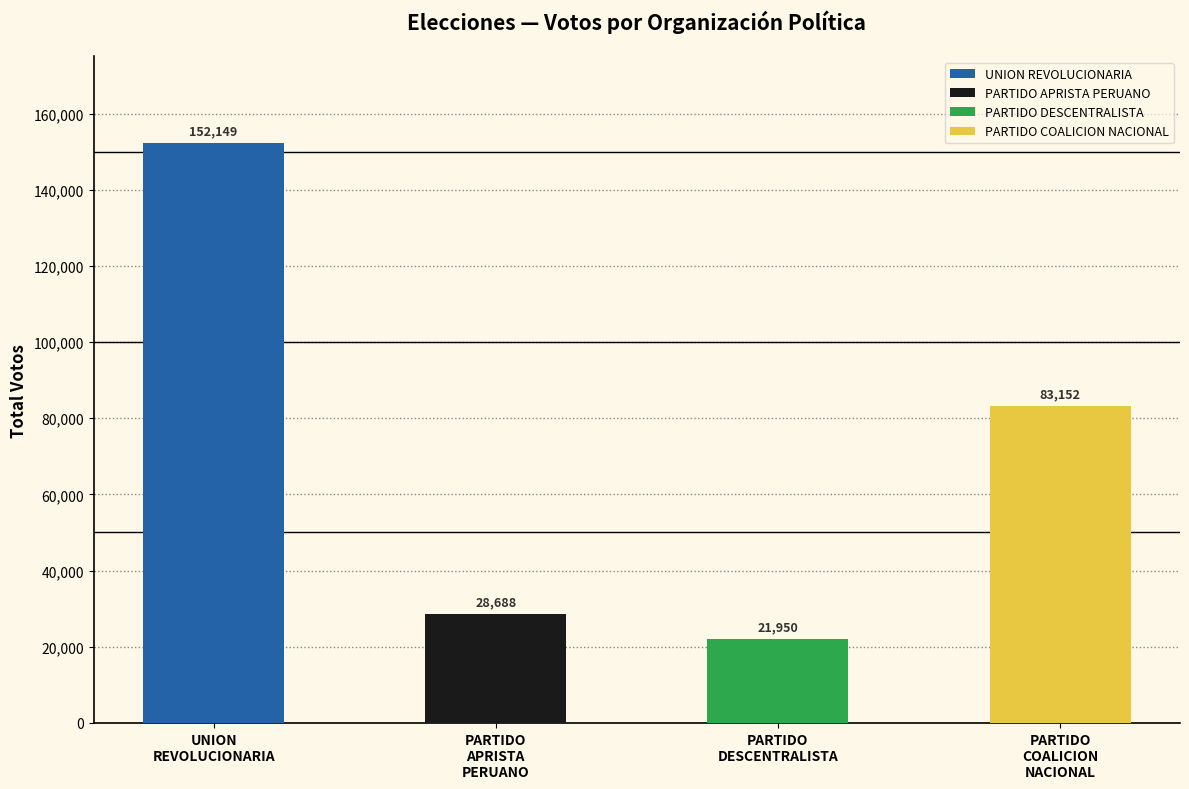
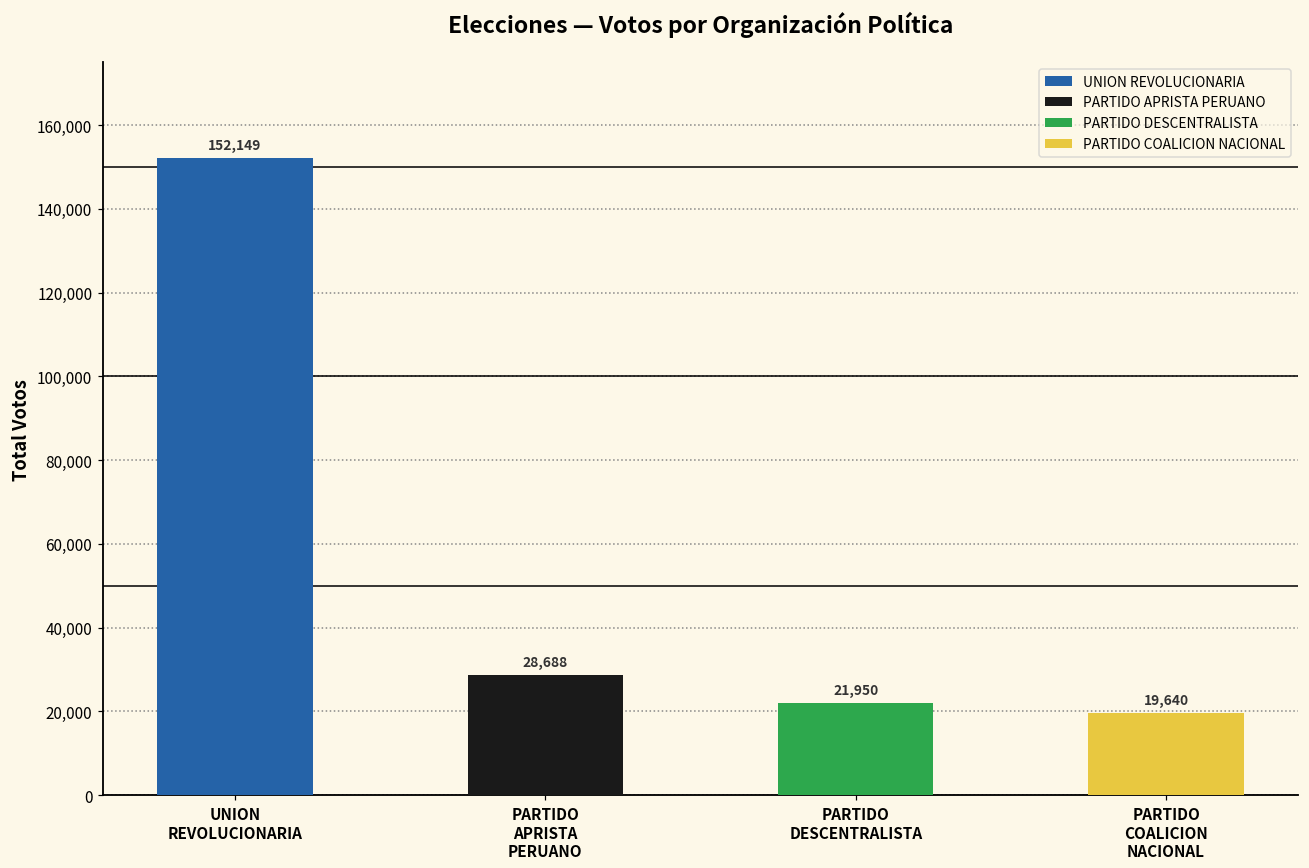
PARTIDO COALICION NACIONAL: 83,152 -> 19,640
